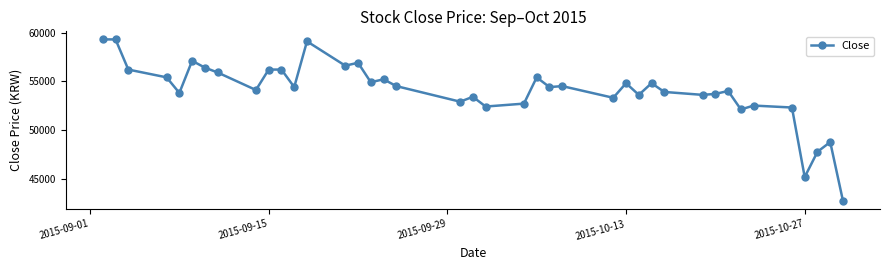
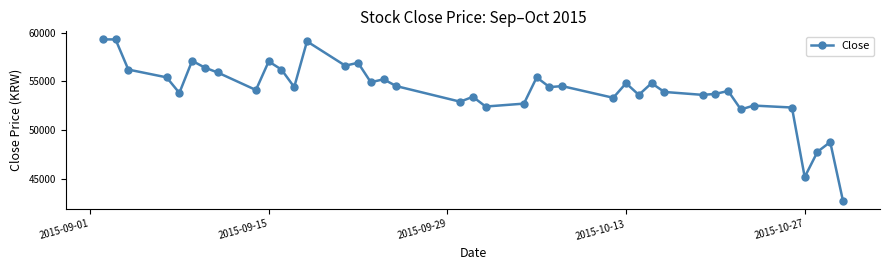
2015-09-15: 56000 -> 57000
